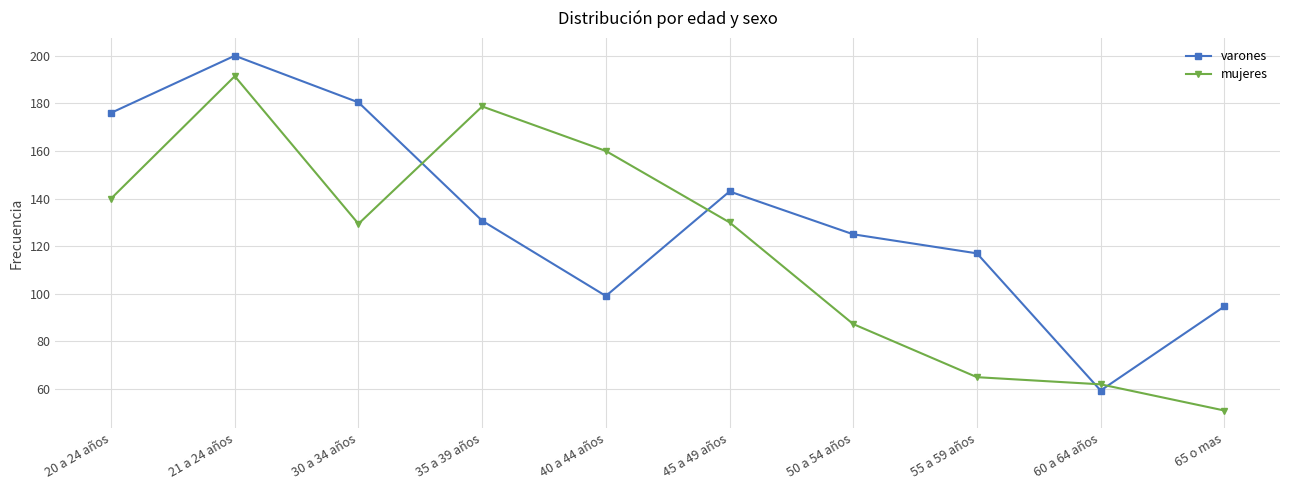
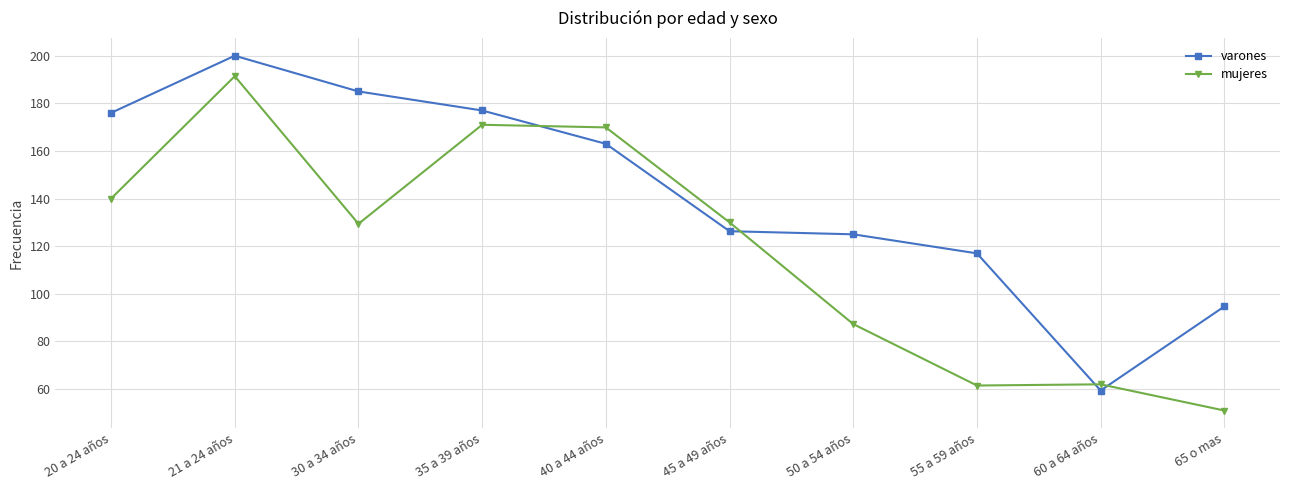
varones, 30 a 34 años: 180 -> 185
varones, 35 a 39 años: 131 -> 177
mujeres, 35 a 39 años: 179 -> 171
varones, 40 a 44 años: 99 -> 163
mujeres, 40 a 44 años: 160 -> 170
varones, 45 a 49 años: 143 -> 126
mujeres, 55 a 59 años: 65 -> 62
